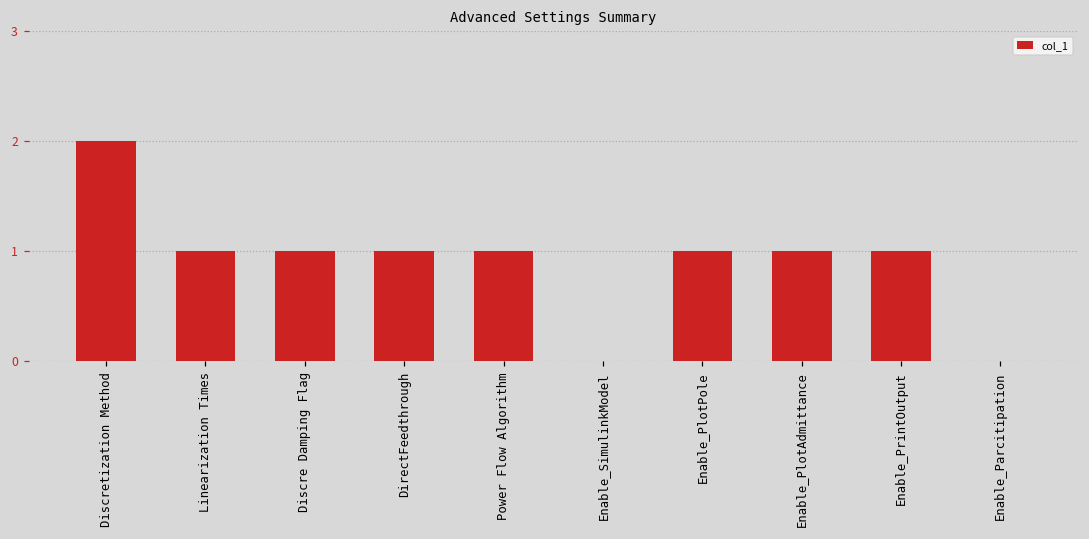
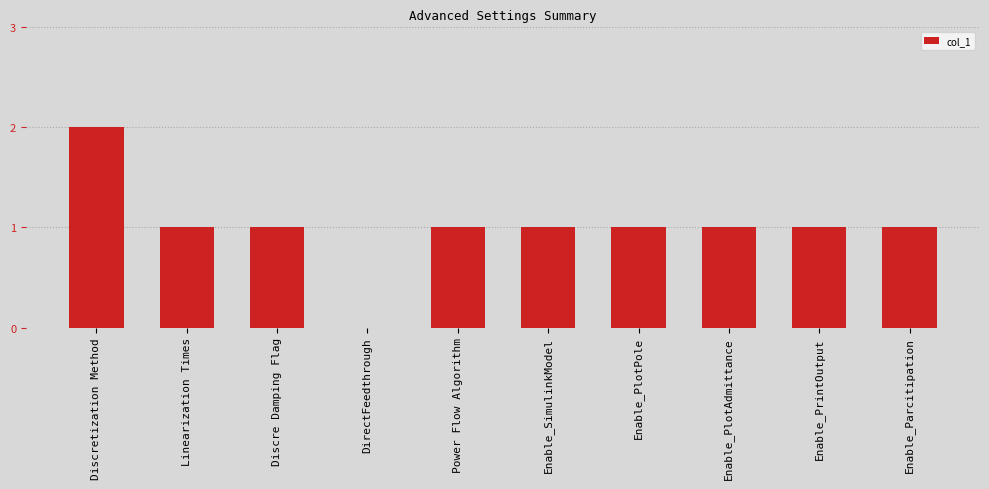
DirectFeedthrough: 1 -> 0
Enable_SimulinkModel: 0 -> 1
Enable_Parcitipation: 0 -> 1
